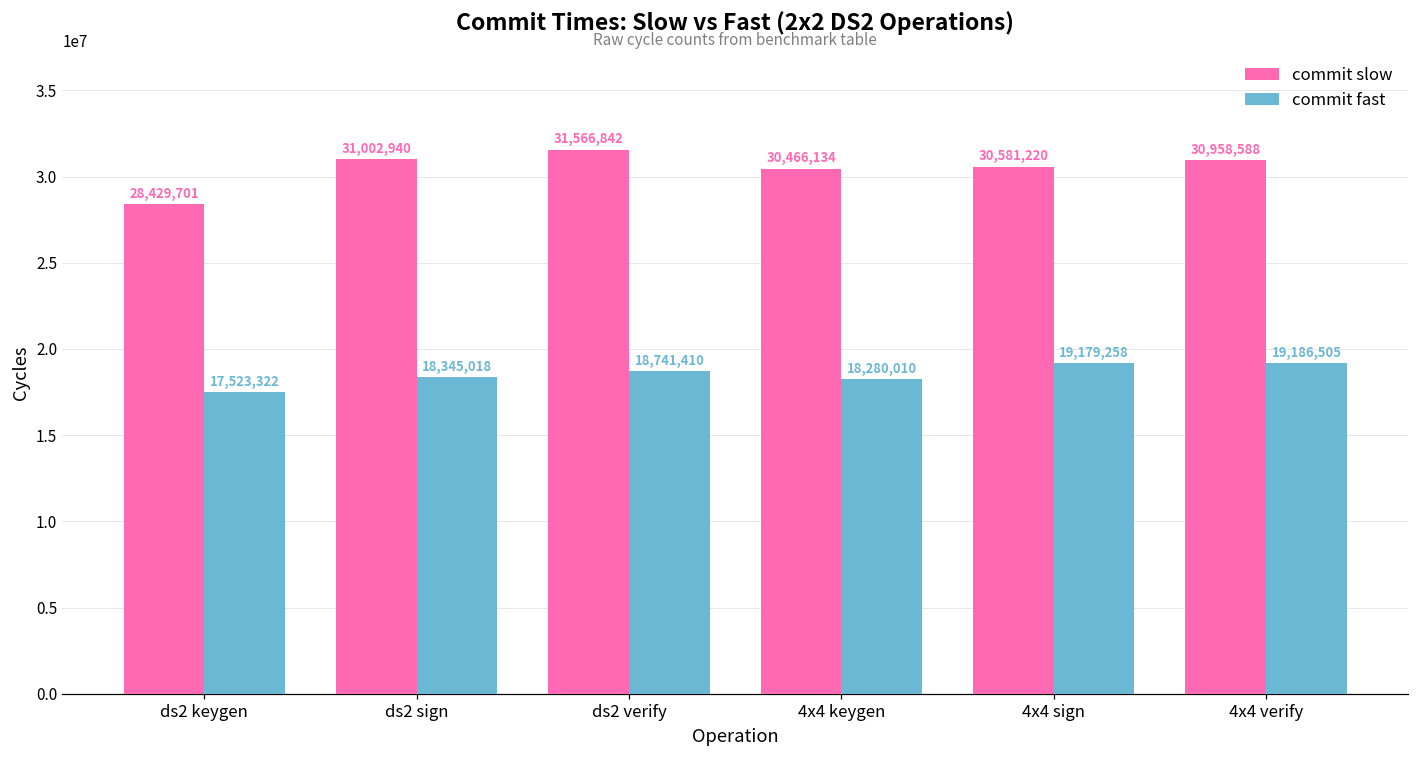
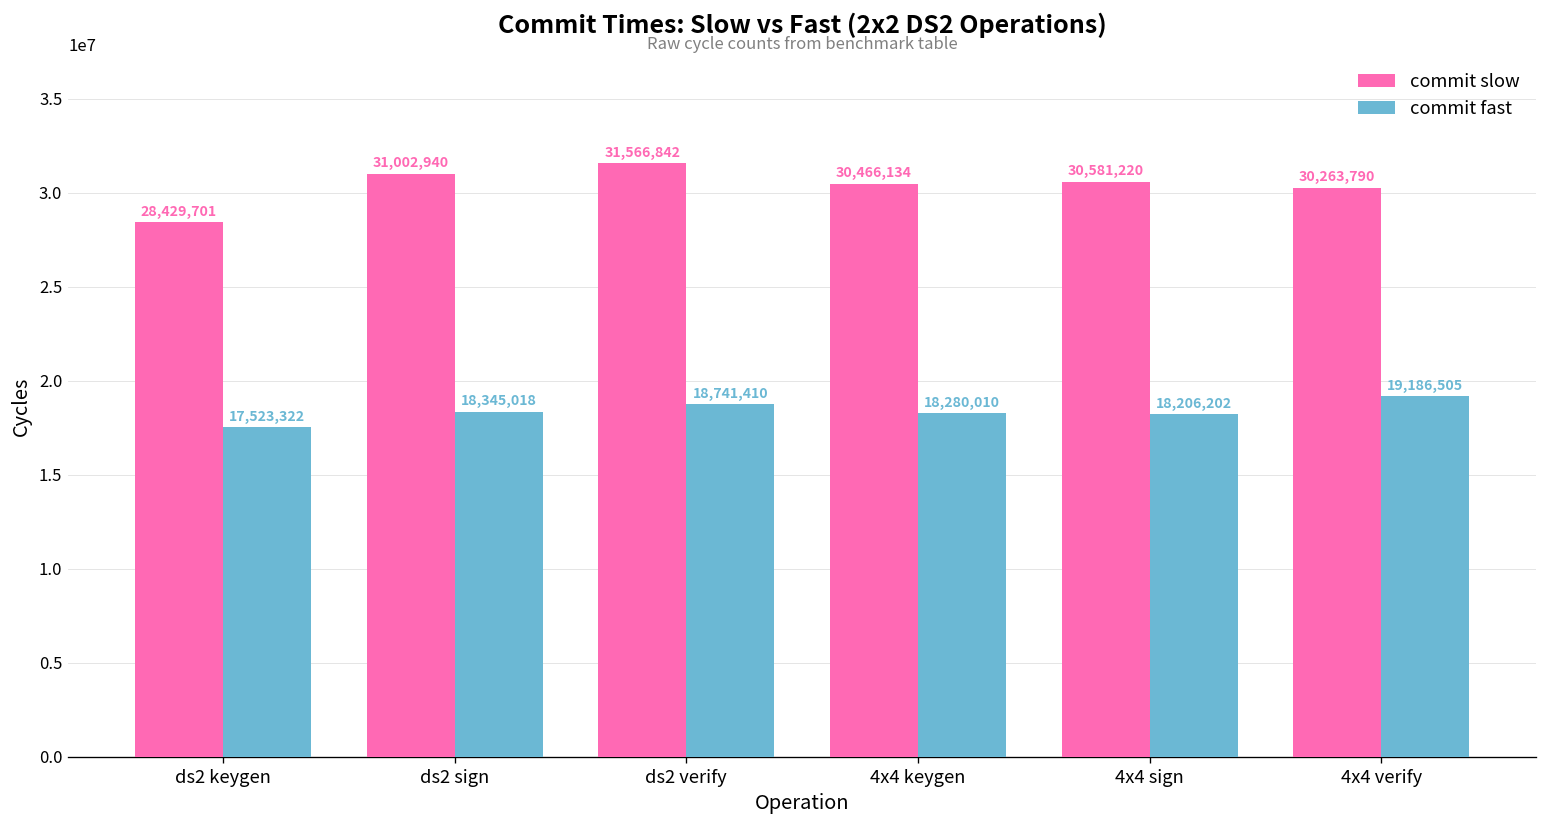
commit fast, 4x4 sign: 19,179,258 -> 18,206,202
commit slow, 4x4 verify: 30,958,588 -> 30,263,790
